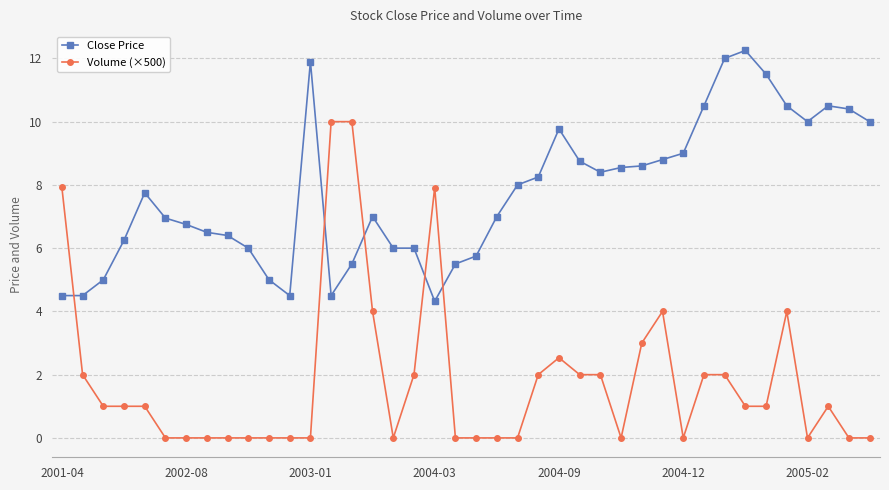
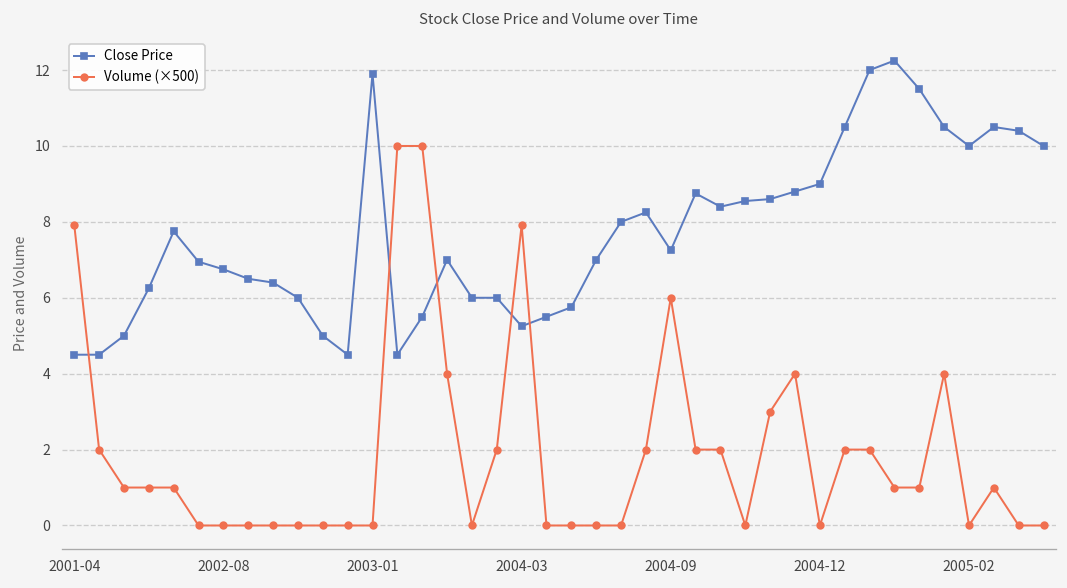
Close Price, 2004-03: 4.3 -> 5.3
Close Price, 2004-09: 9.8 -> 7.3
Volume (×500), 2004-09: 2.5 -> 6.0
